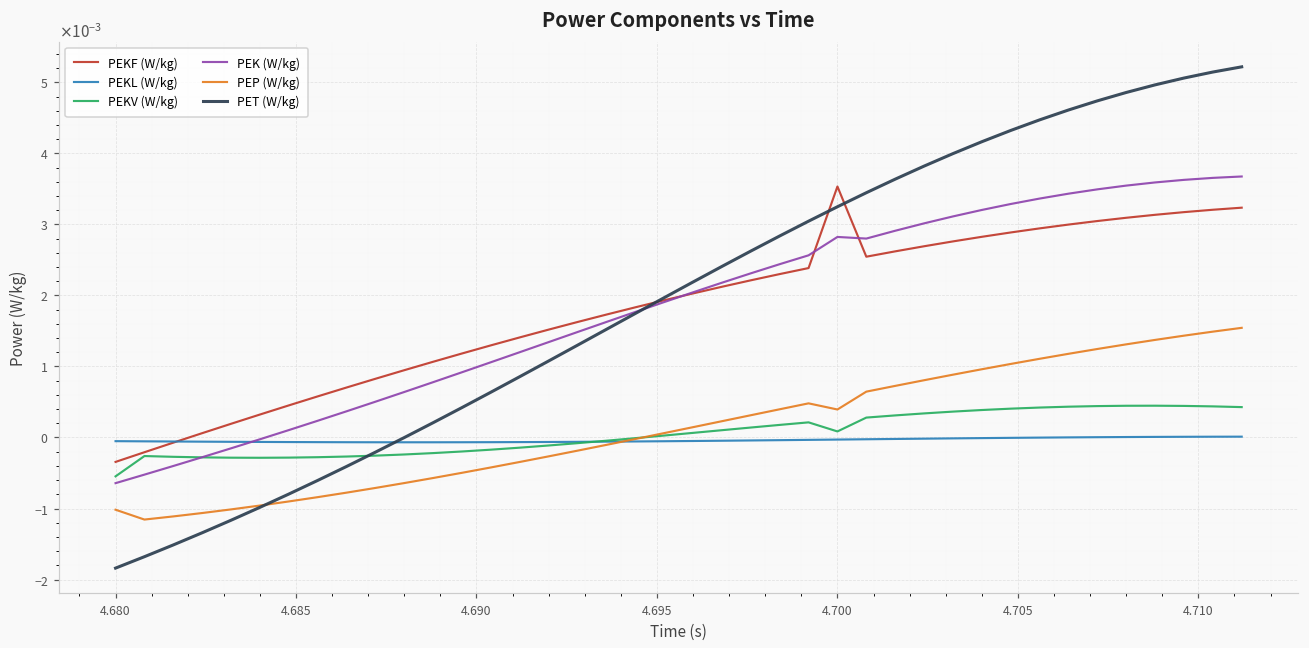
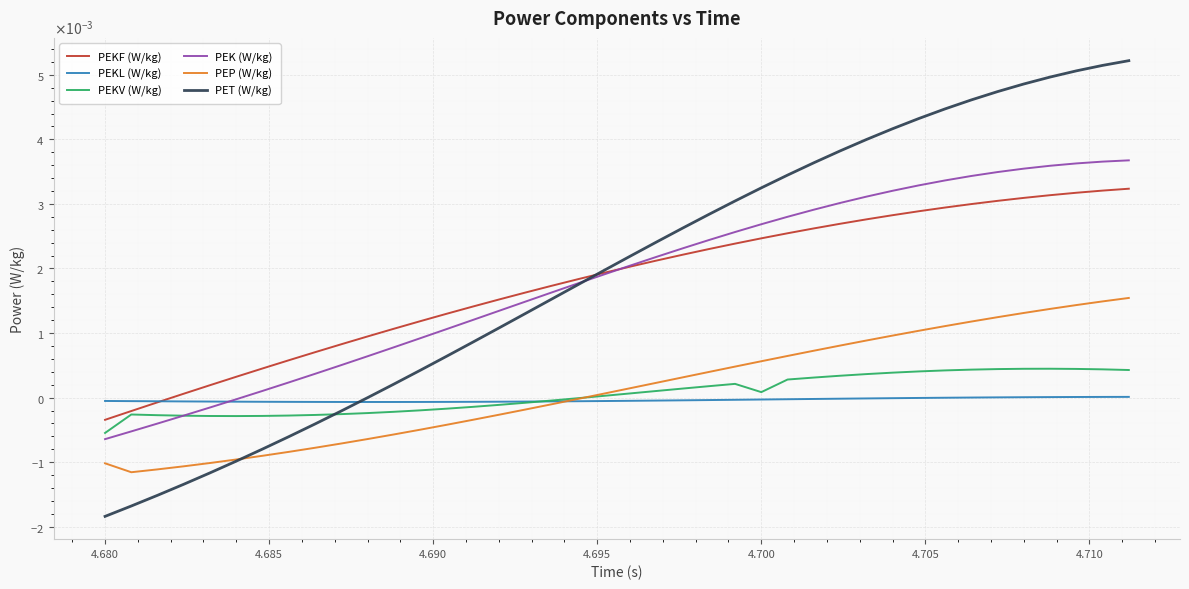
PEKF (W/kg), 4.700: 0.0035 -> 0.0025
PEK (W/kg), 4.700: 0.0028 -> 0.0027
PEP (W/kg), 4.700: 0.0004 -> 0.0006
